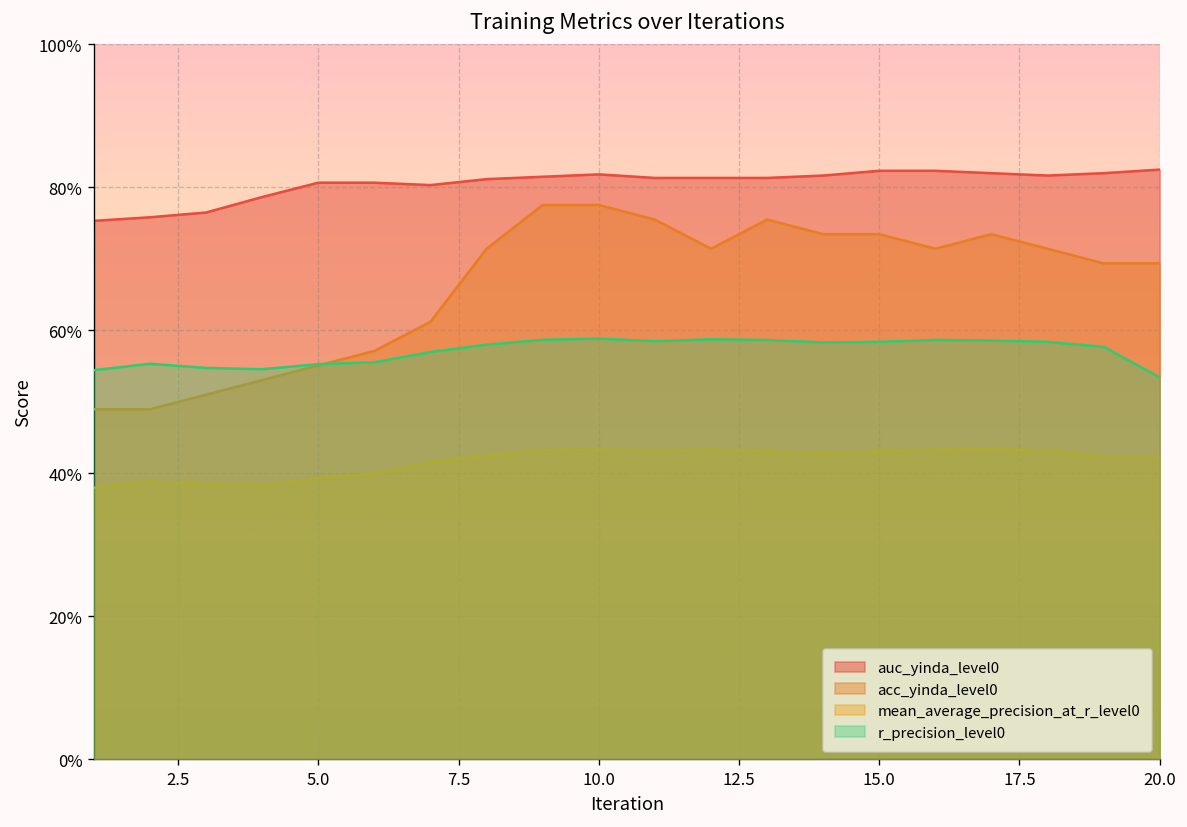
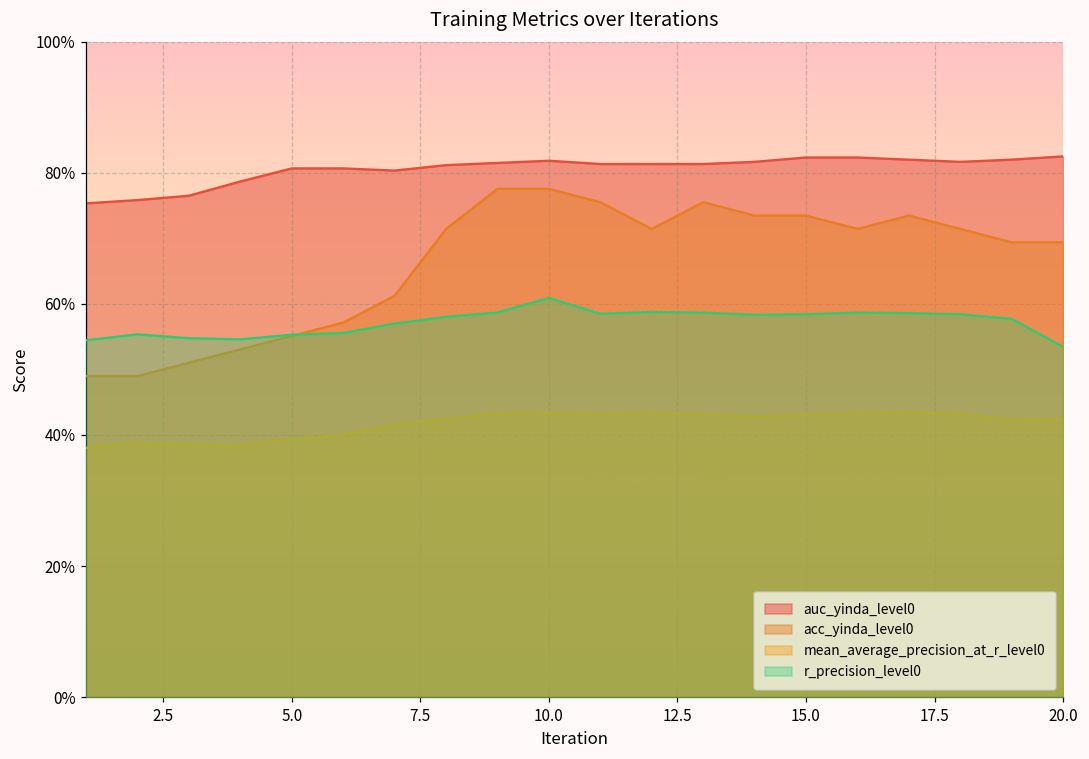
r_precision_level0, 10.0: 59% -> 61%
